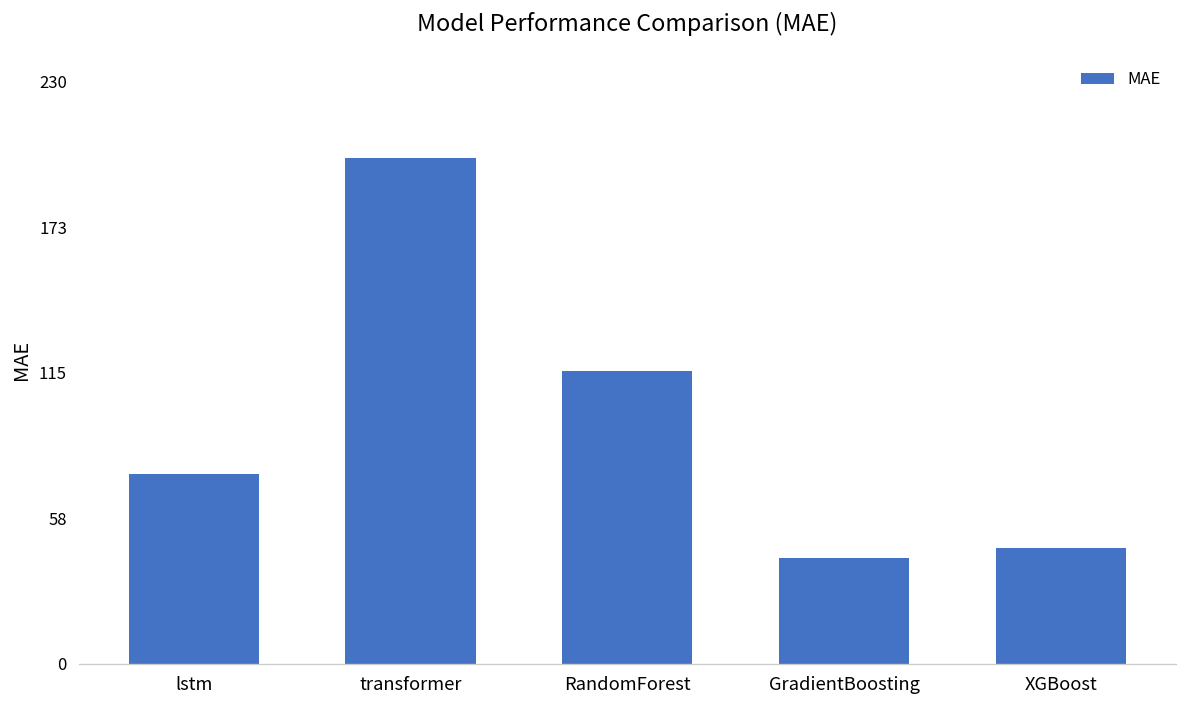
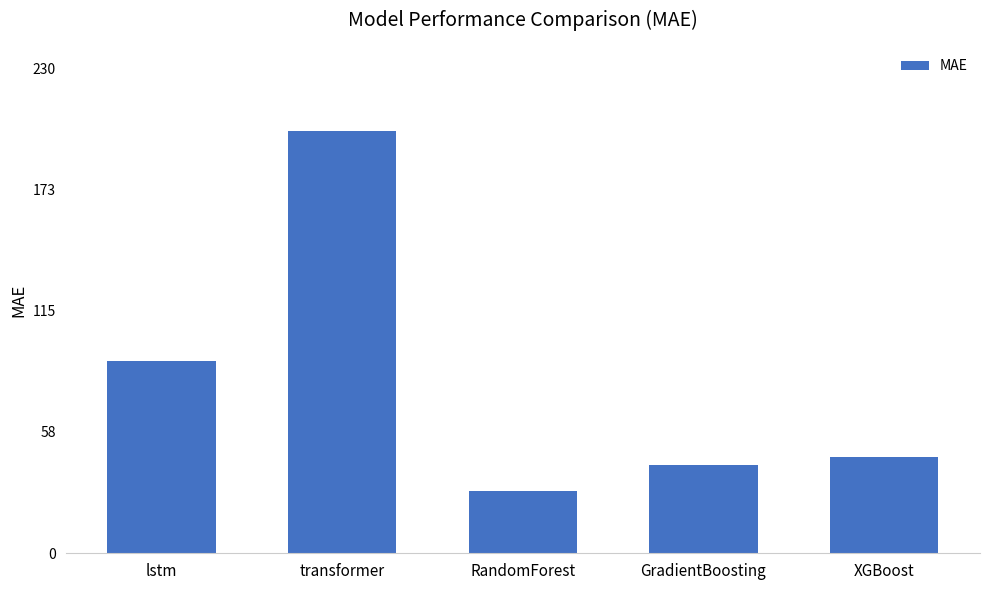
lstm: 75 -> 91
RandomForest: 116 -> 30
